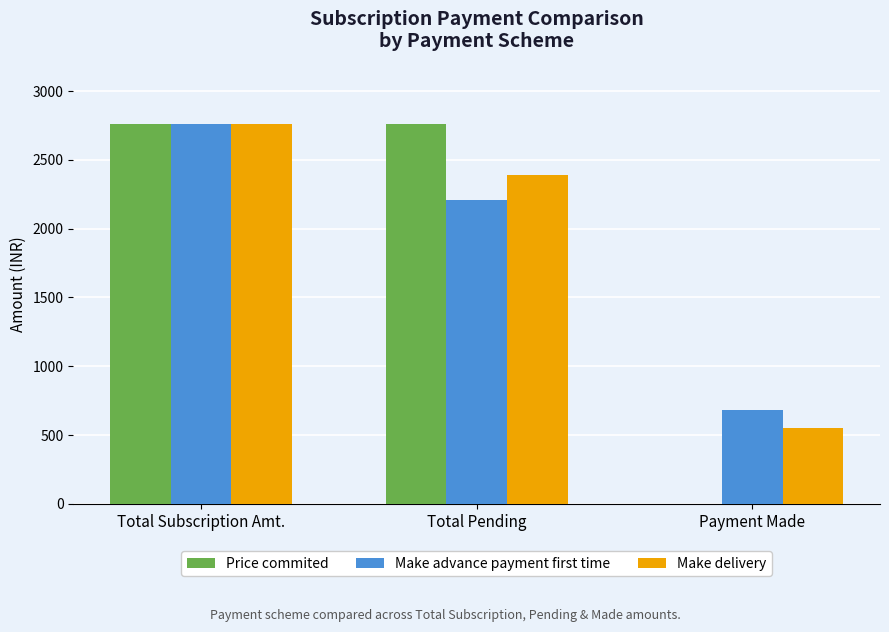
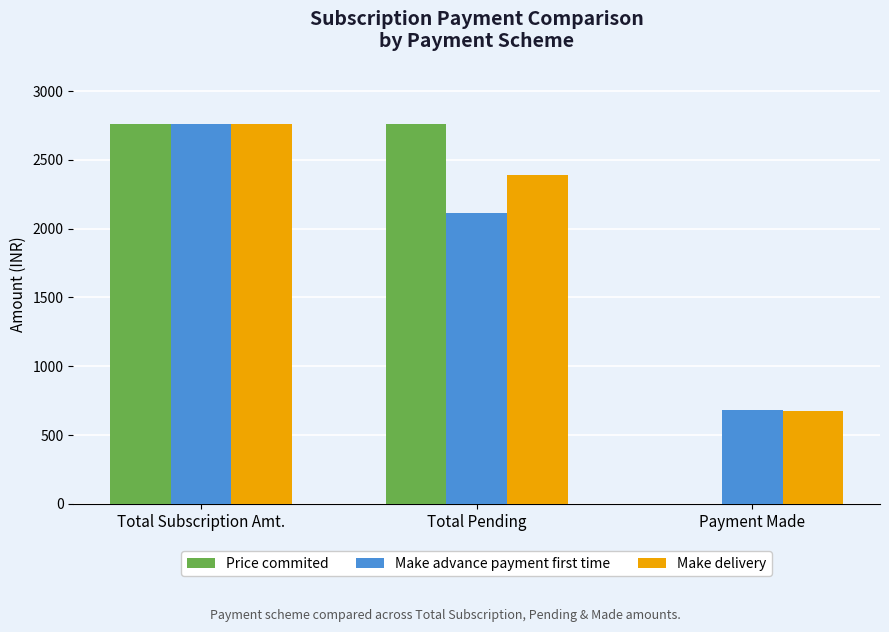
Make advance payment first time, Total Pending: 2210 -> 2110
Make delivery, Payment Made: 550 -> 680
